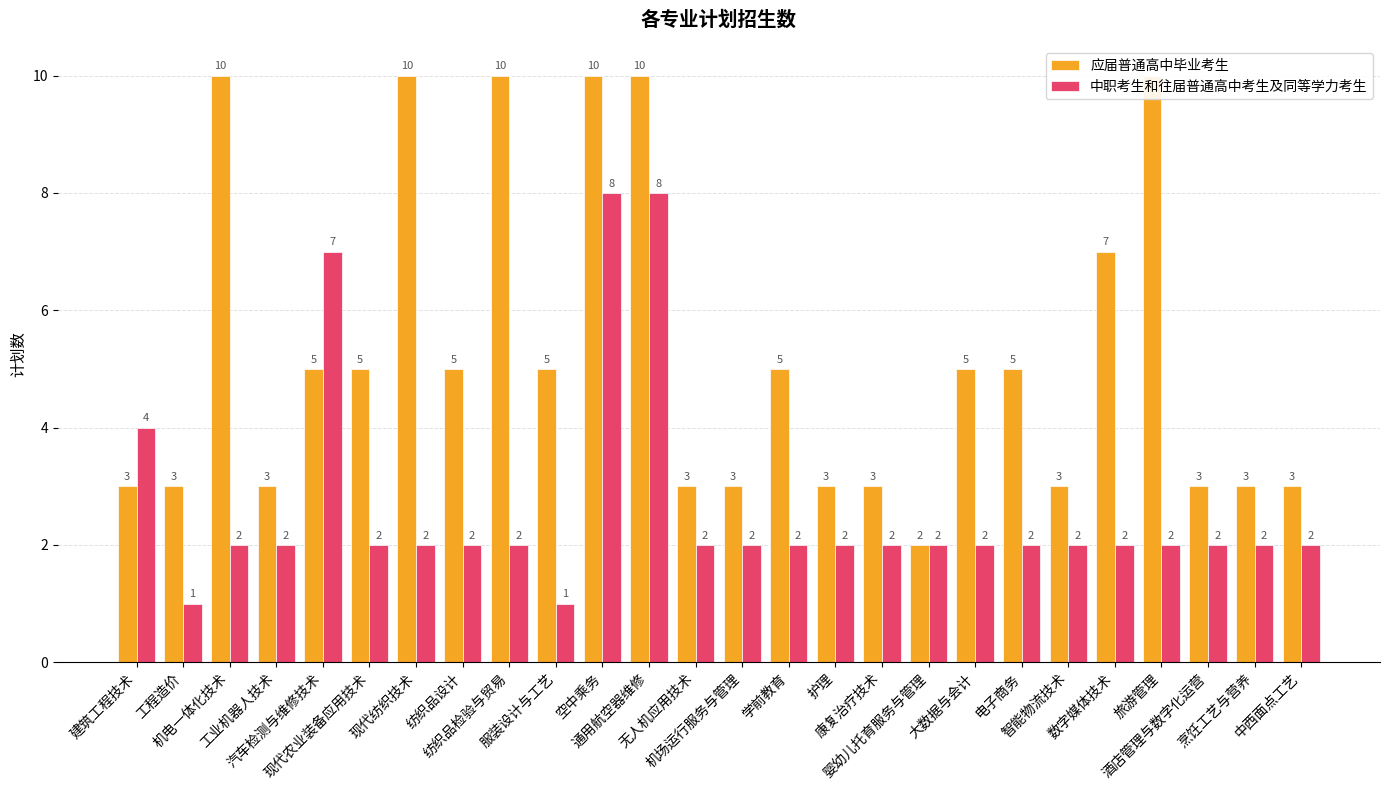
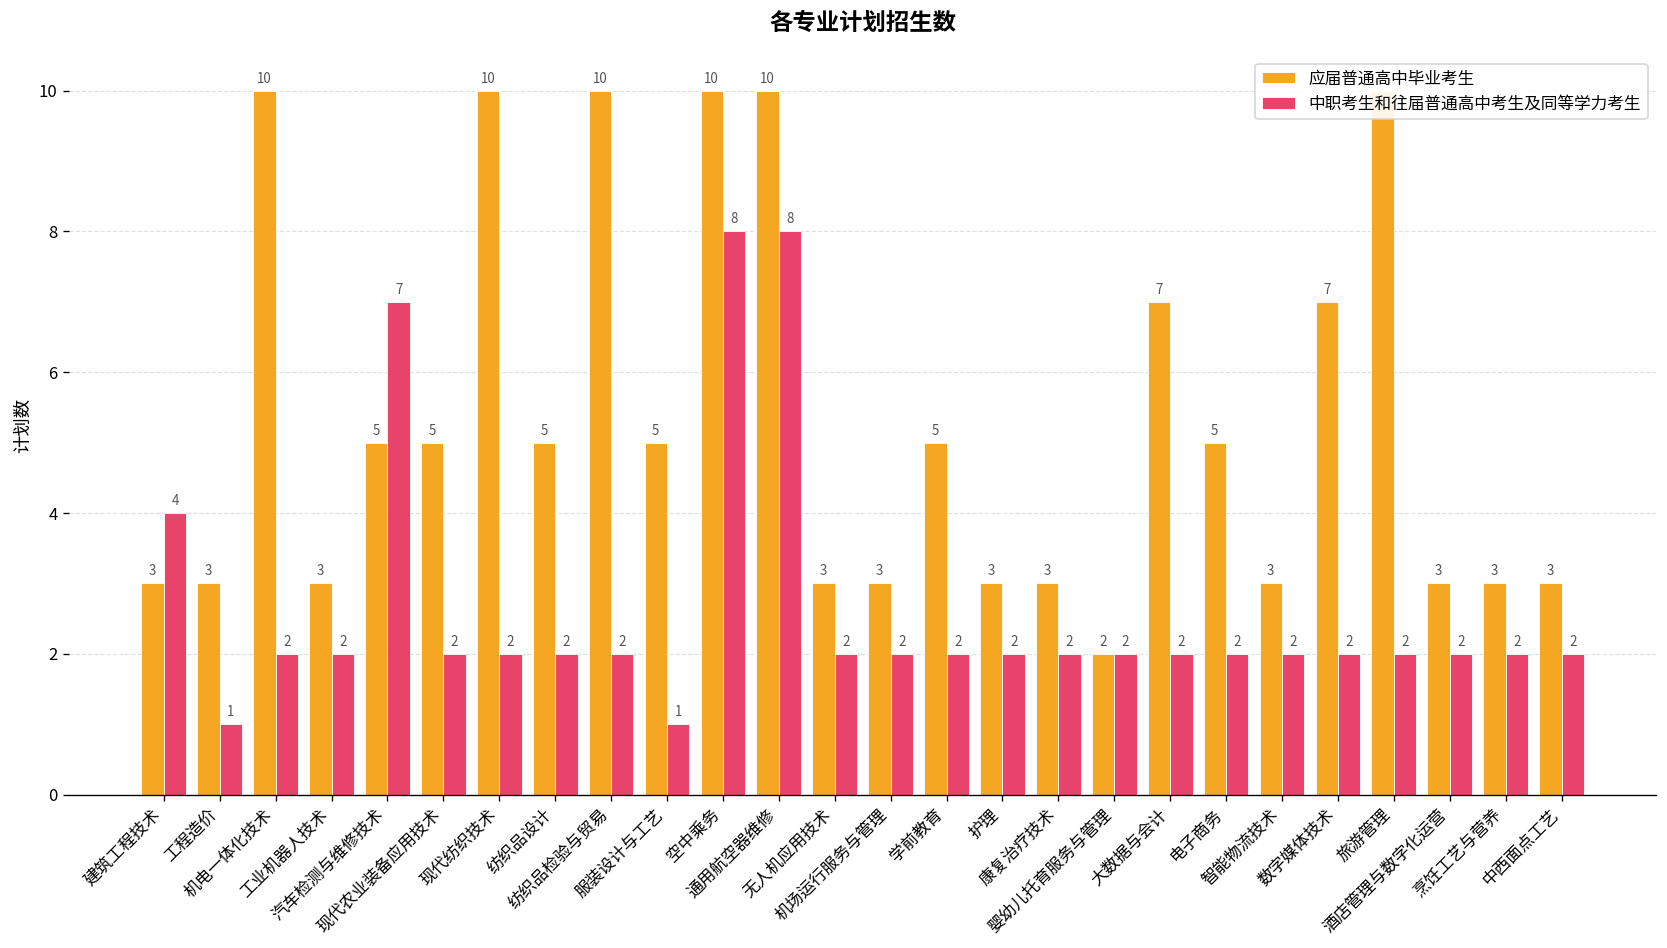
应届普通高中毕业考生, 大数据与会计: 5 -> 7
